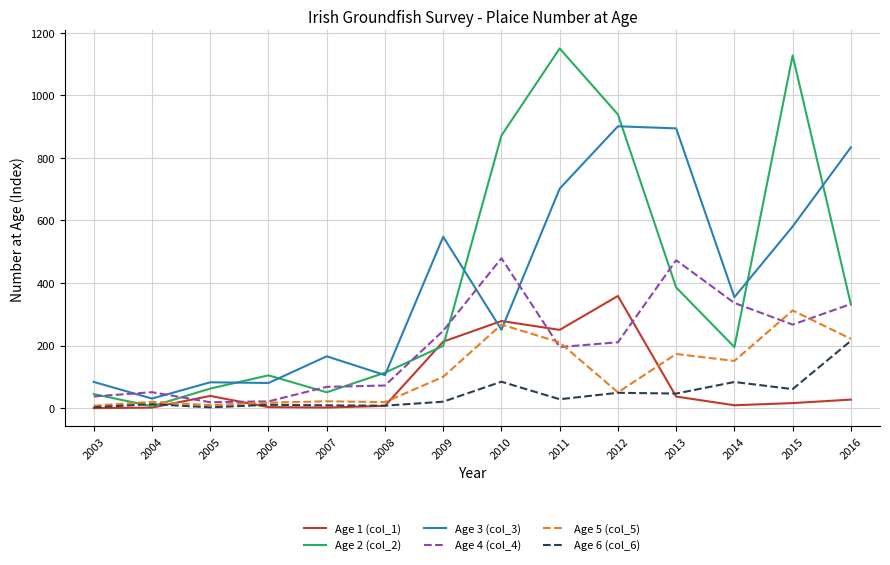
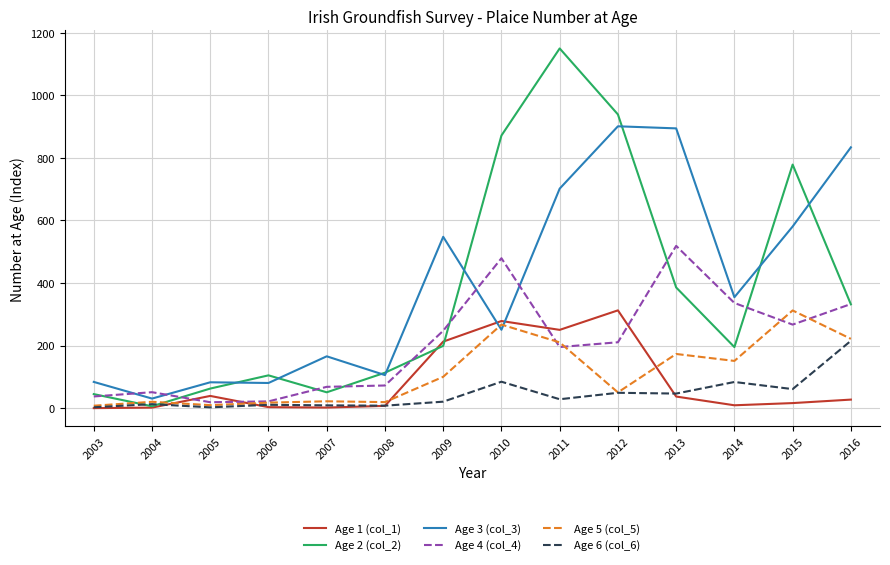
Age 1 (col_1), 2012: 360 -> 310
Age 4 (col_4), 2013: 470 -> 520
Age 2 (col_2), 2015: 1130 -> 780
